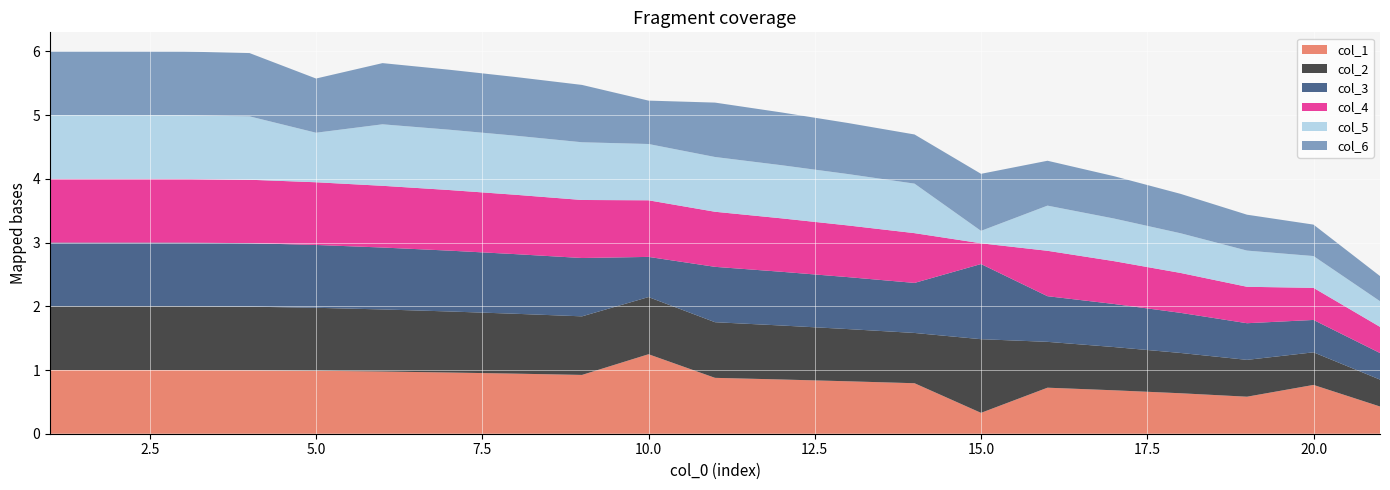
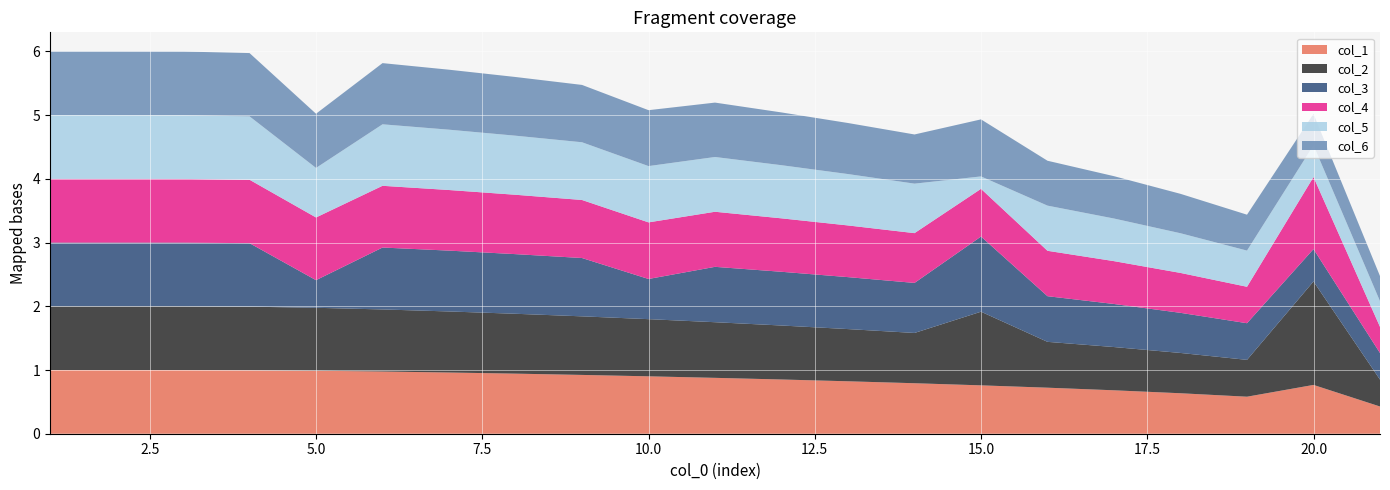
col_3, 5.0: 1.0 -> 0.4
col_1, 10.0: 1.2 -> 0.9
col_6, 10.0: 0.7 -> 0.9
col_1, 15.0: 0.3 -> 0.8
col_4, 15.0: 0.3 -> 0.7
col_2, 20.0: 0.5 -> 1.6
col_4, 20.0: 0.5 -> 1.1
